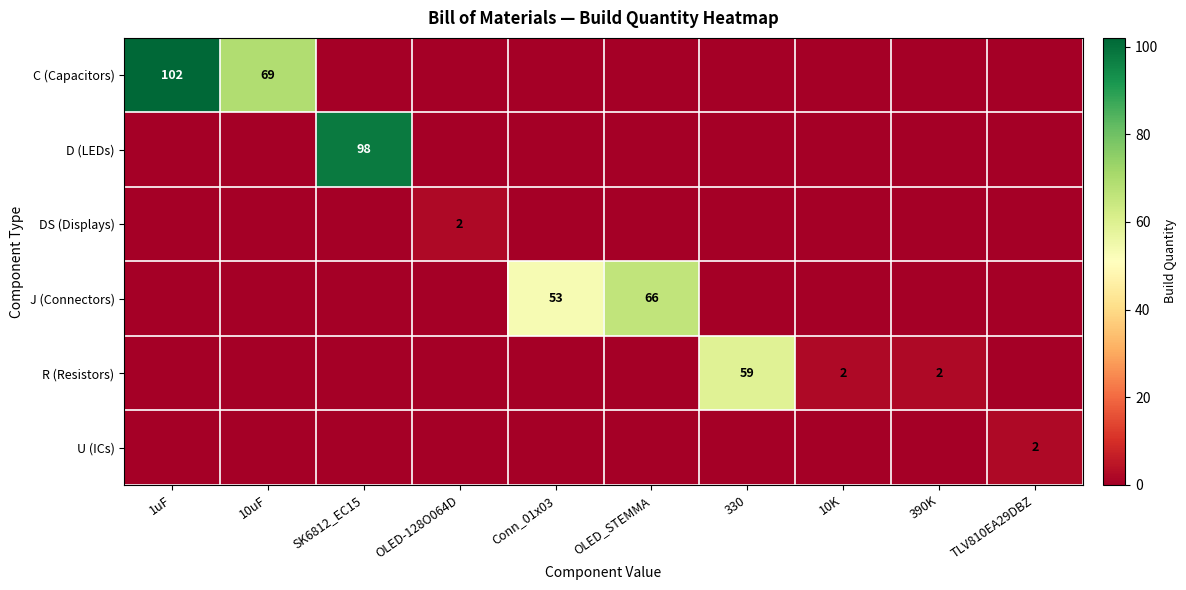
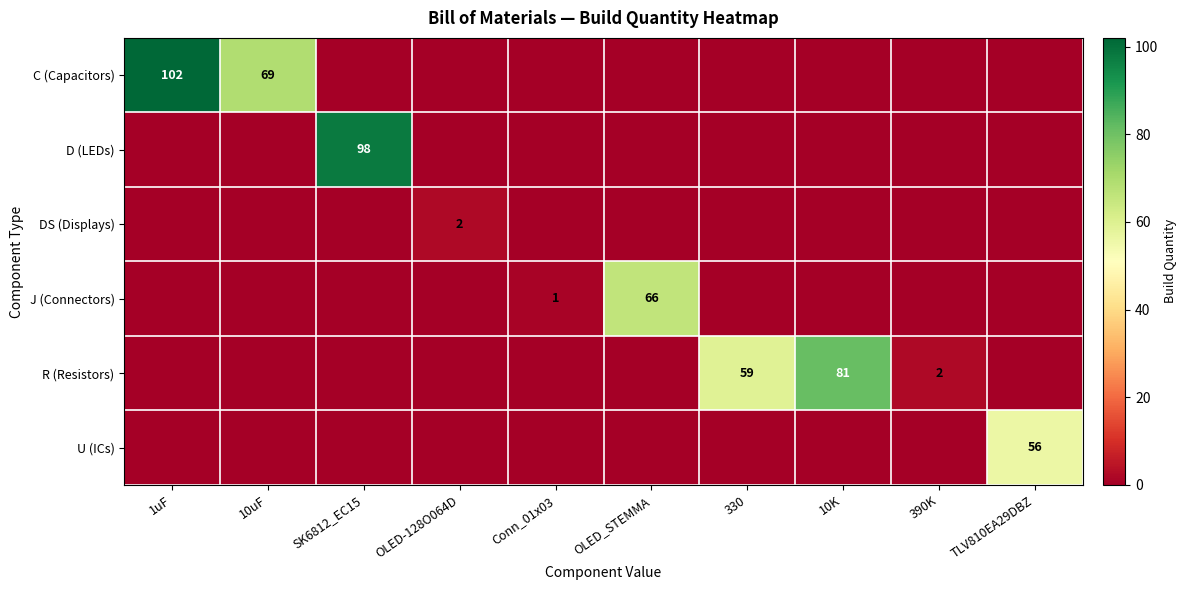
J (Connectors), Conn_01x03: 53 -> 1
R (Resistors), 10K: 2 -> 81
U (ICs), TLV810EA29DBZ: 2 -> 56
